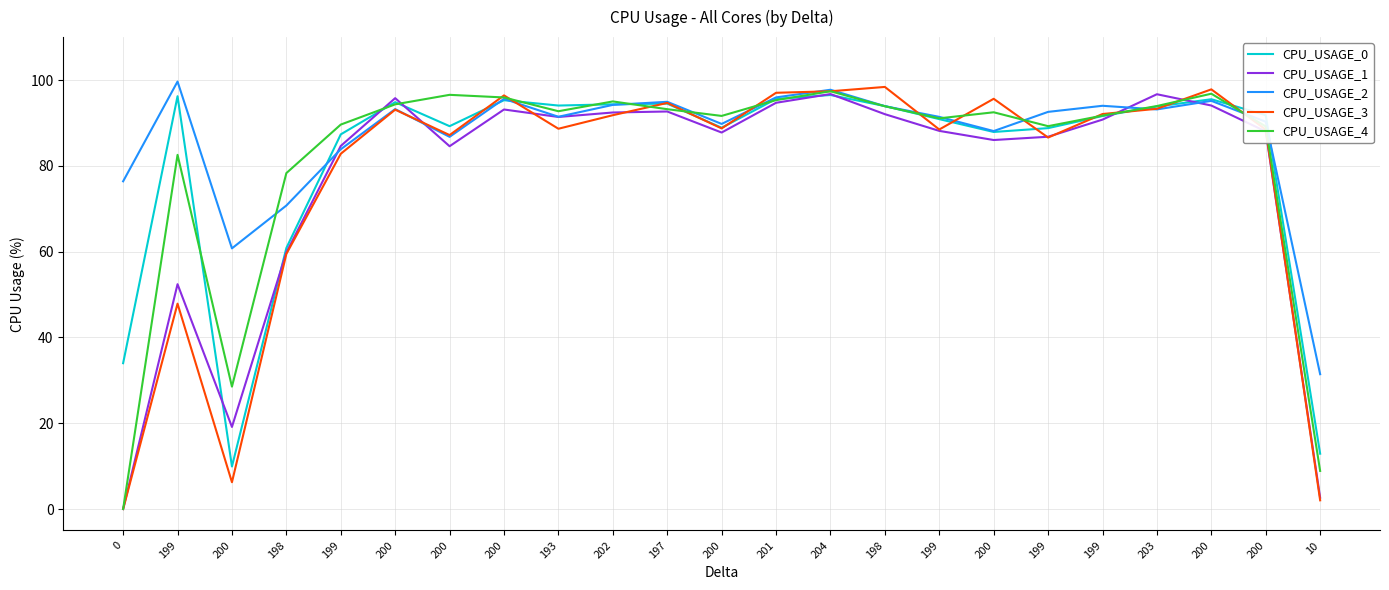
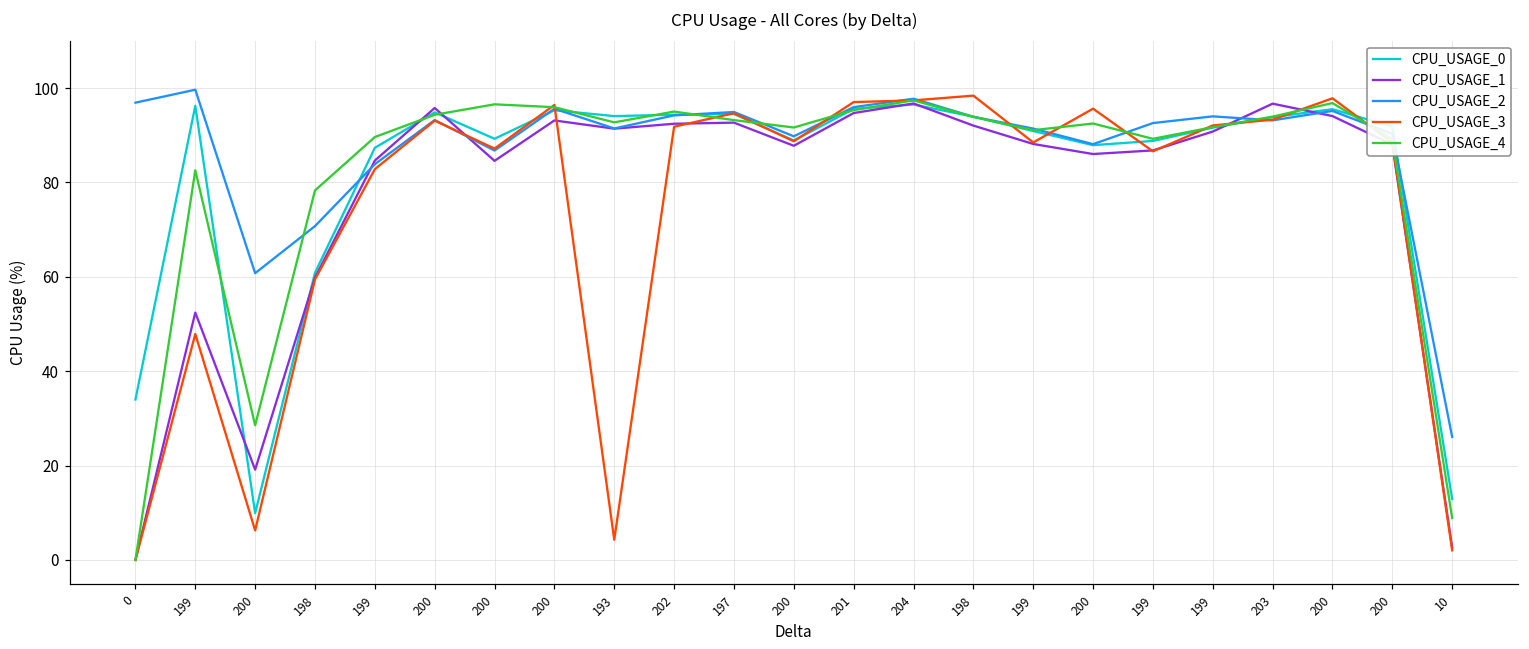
CPU_USAGE_2, 0: 76 -> 97
CPU_USAGE_3, 193: 89 -> 4
CPU_USAGE_2, 10: 31 -> 26
